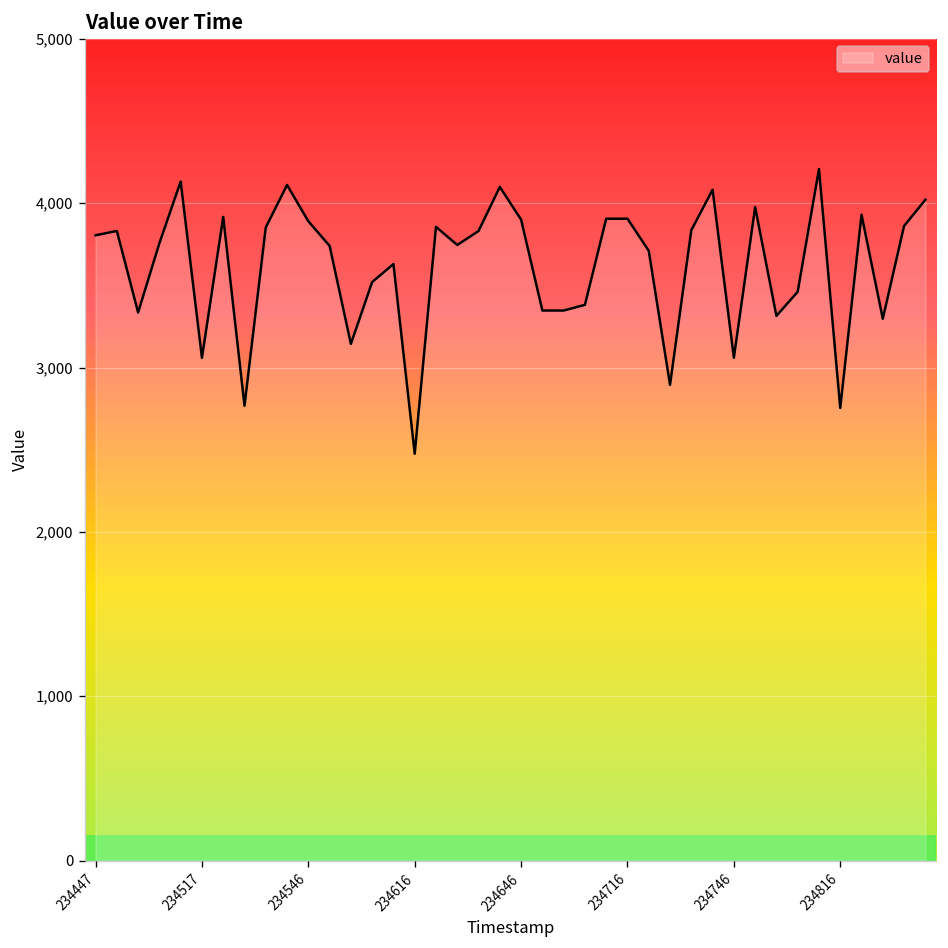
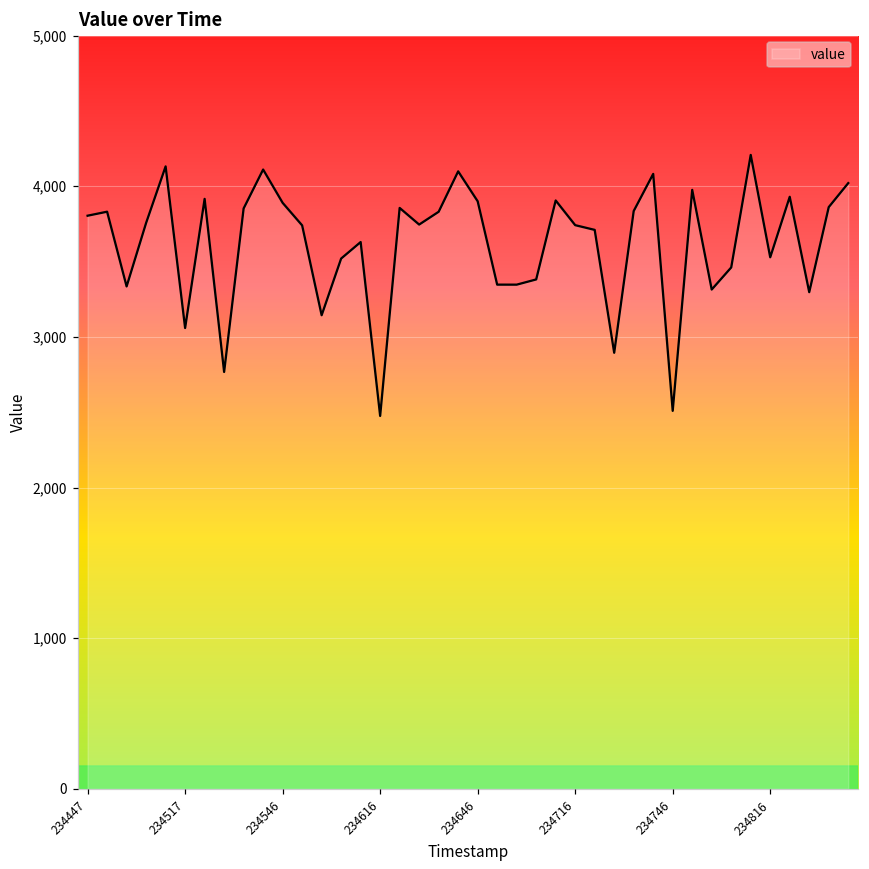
234716: 3,910 -> 3,740
234746: 3,060 -> 2,510
234816: 2,750 -> 3,530
